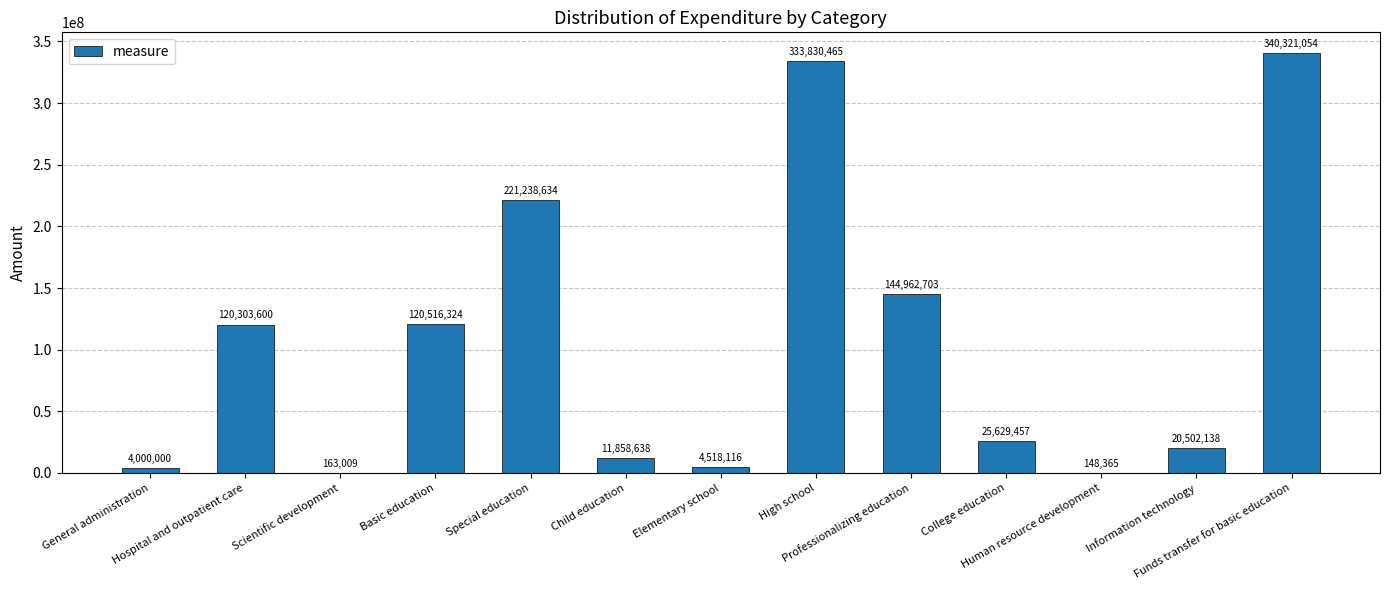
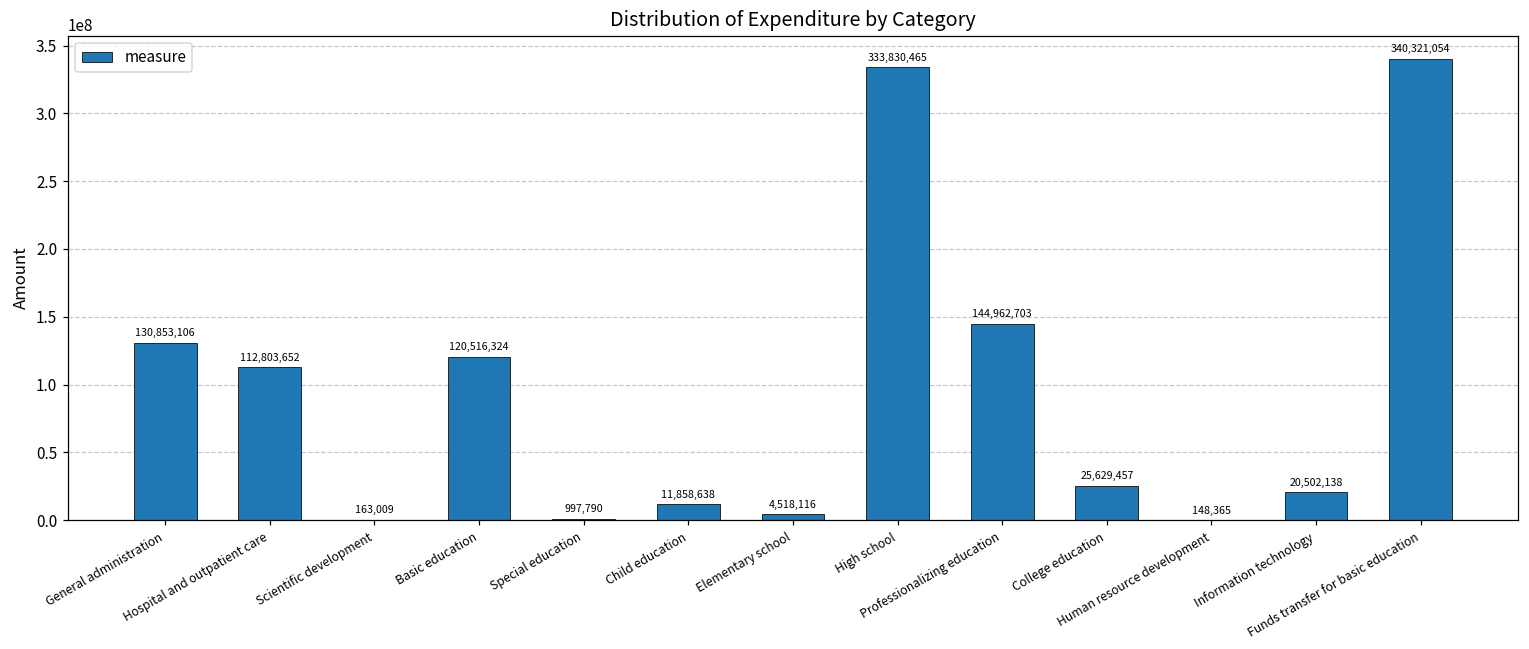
General administration: 4,000,000 -> 130,853,106
Hospital and outpatient care: 120,303,600 -> 112,803,652
Special education: 221,238,634 -> 997,790
